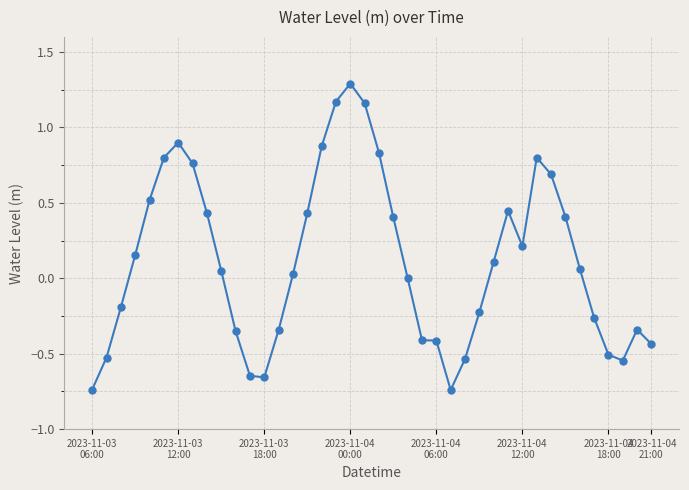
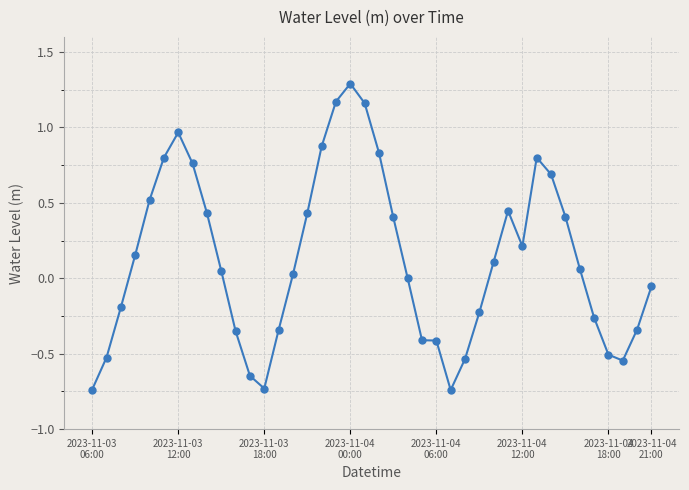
2023-11-03 12:00: 0.90 -> 0.97
2023-11-03 18:00: -0.66 -> -0.73
2023-11-04 21:00: -0.44 -> -0.05
